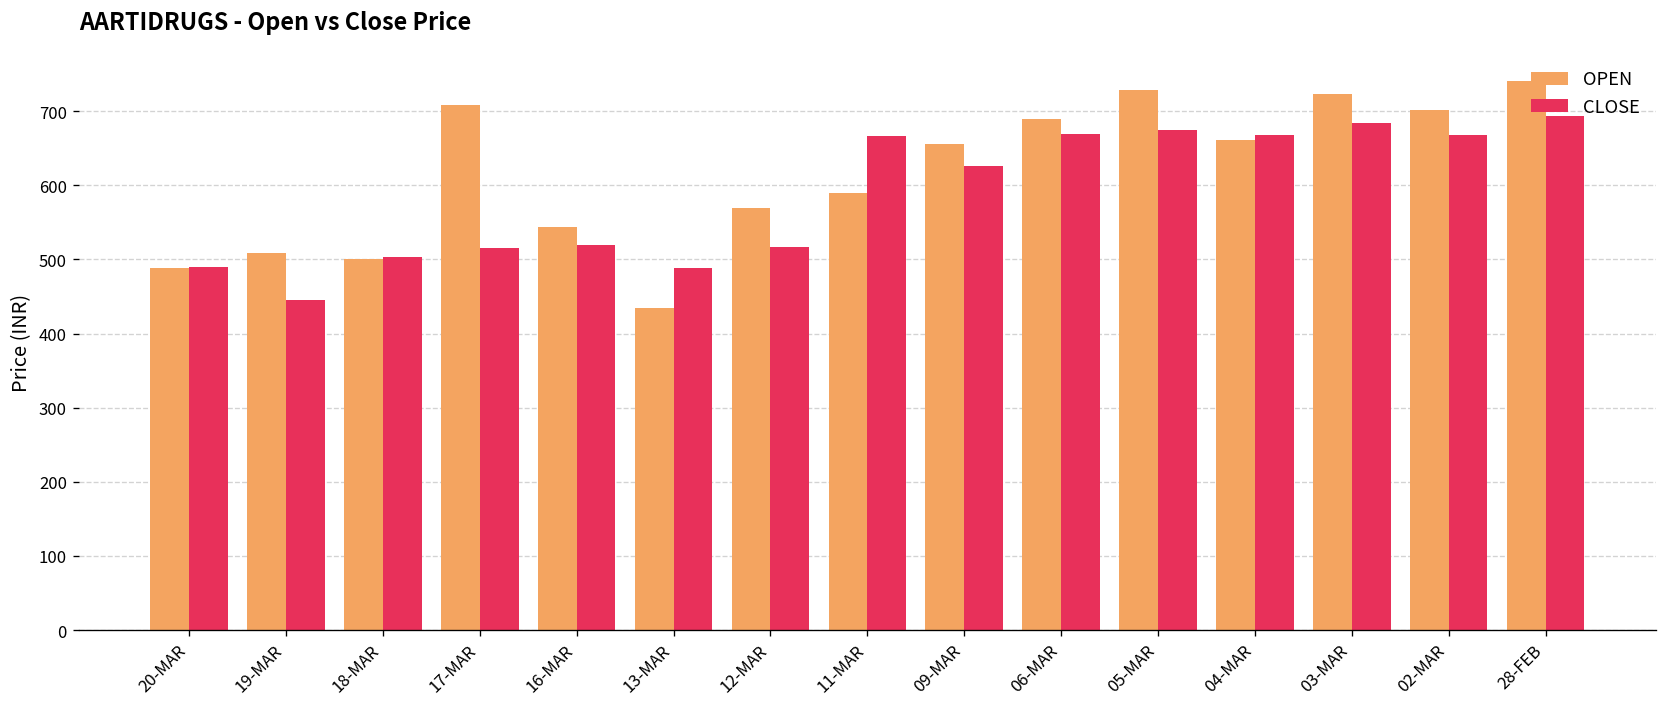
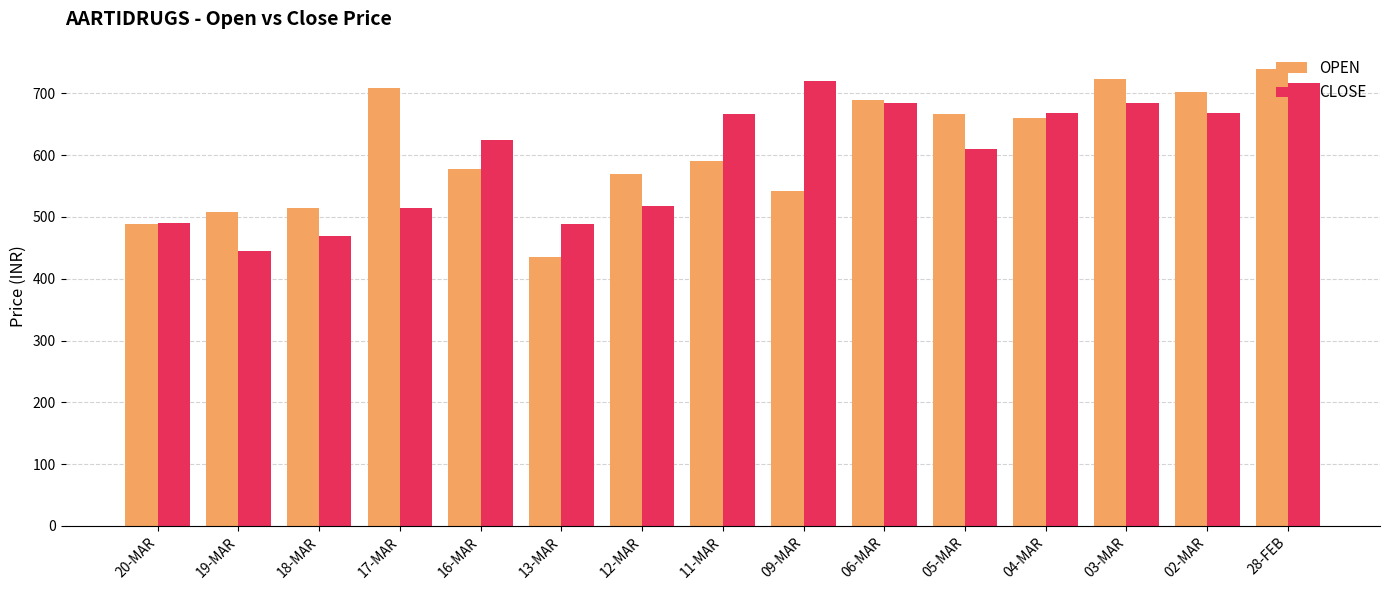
OPEN, 18-MAR: 500 -> 520
CLOSE, 18-MAR: 500 -> 470
OPEN, 16-MAR: 540 -> 580
CLOSE, 16-MAR: 520 -> 620
OPEN, 09-MAR: 660 -> 540
CLOSE, 09-MAR: 630 -> 720
CLOSE, 06-MAR: 670 -> 690
OPEN, 05-MAR: 730 -> 670
CLOSE, 05-MAR: 670 -> 610
CLOSE, 28-FEB: 690 -> 720
